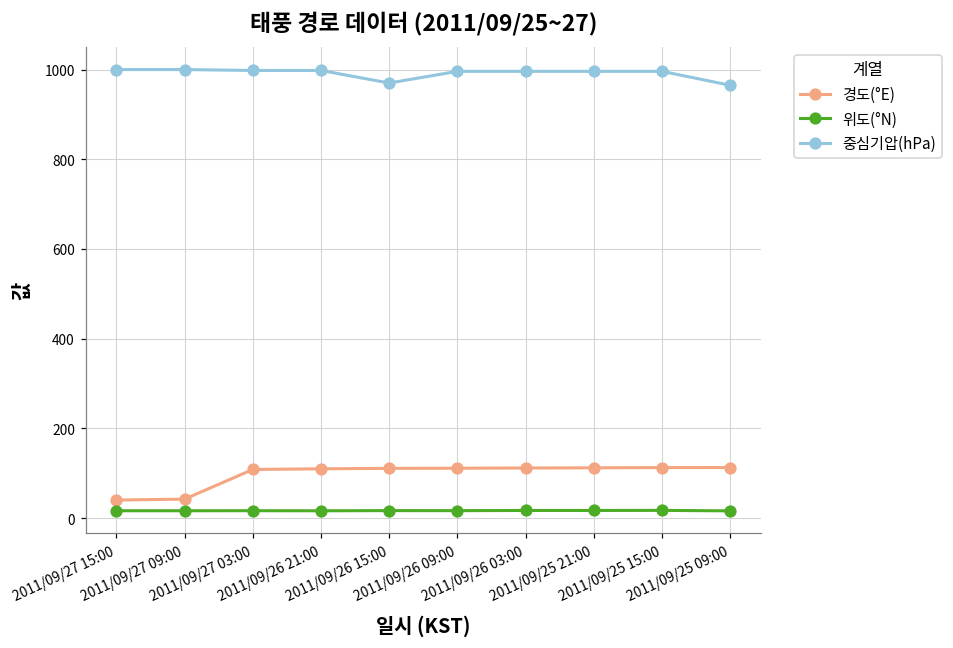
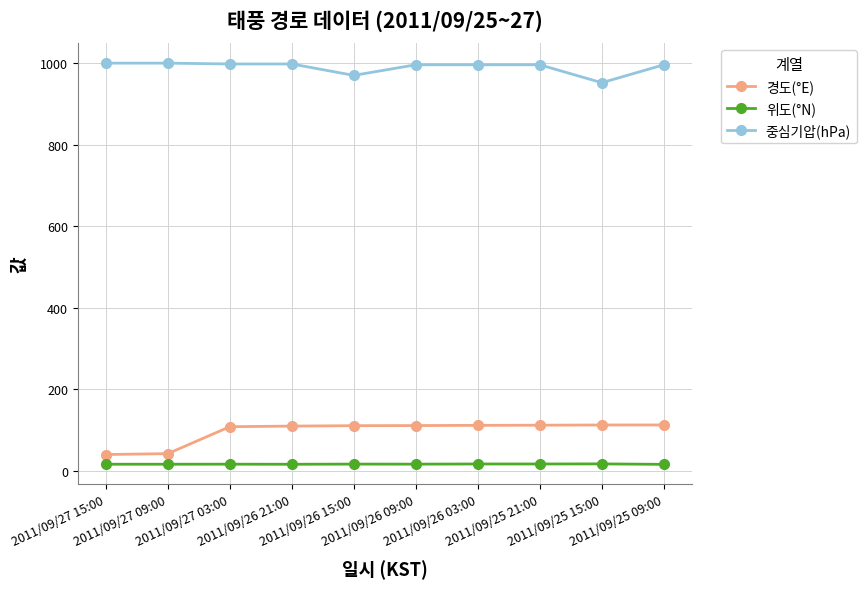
중심기압(hPa), 2011/09/25 15:00: 1000 -> 950
중심기압(hPa), 2011/09/25 09:00: 970 -> 1000
